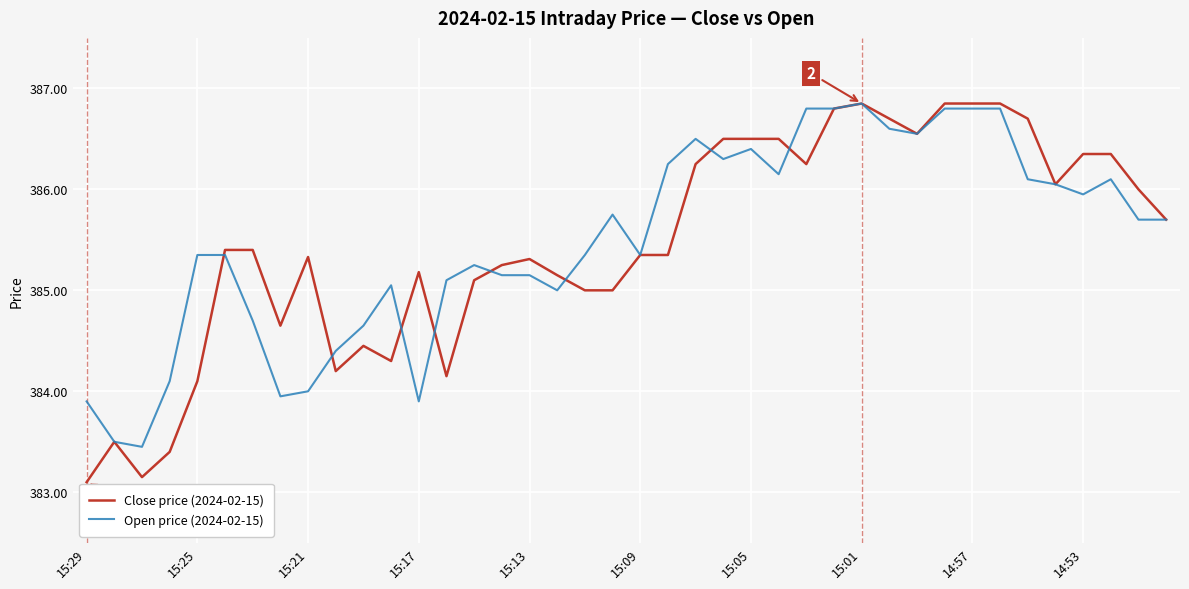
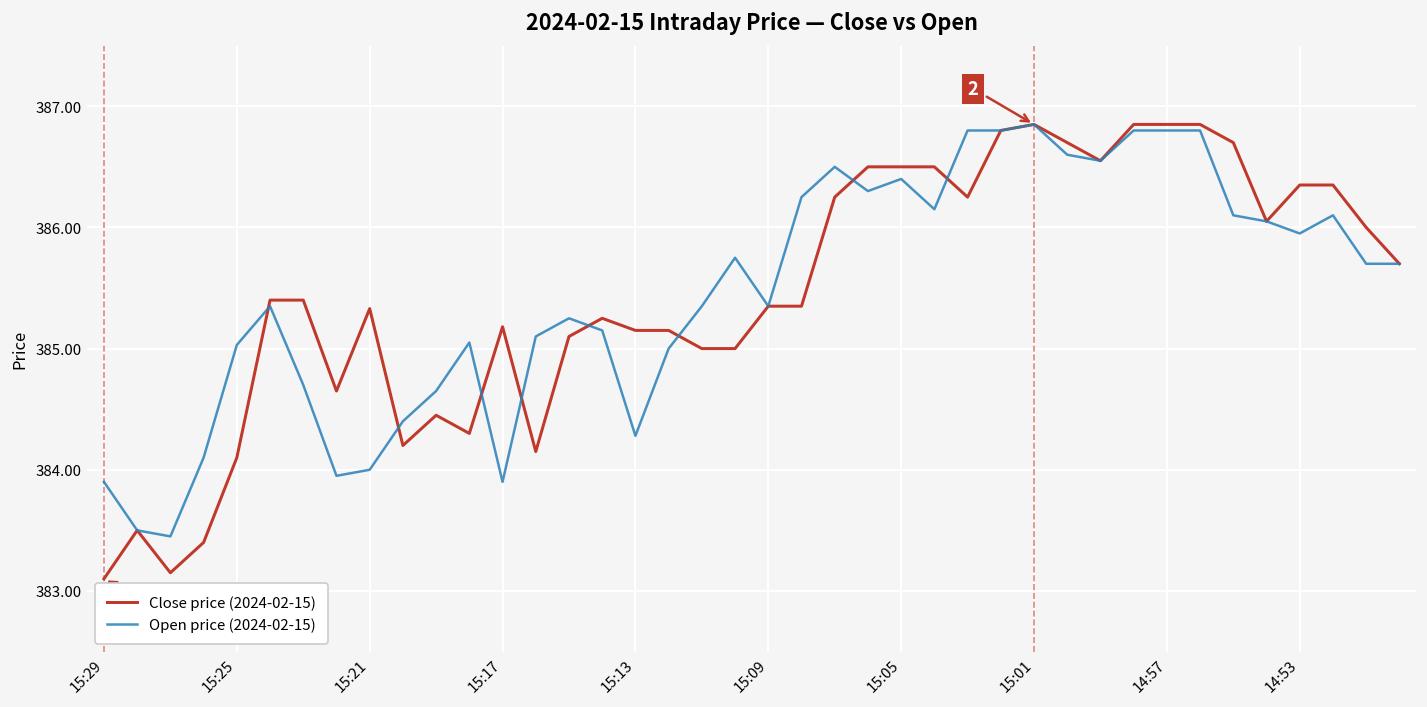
Open price (2024-02-15), 15:25: 385.35 -> 385.03
Close price (2024-02-15), 15:13: 385.31 -> 385.15
Open price (2024-02-15), 15:13: 385.15 -> 384.28
